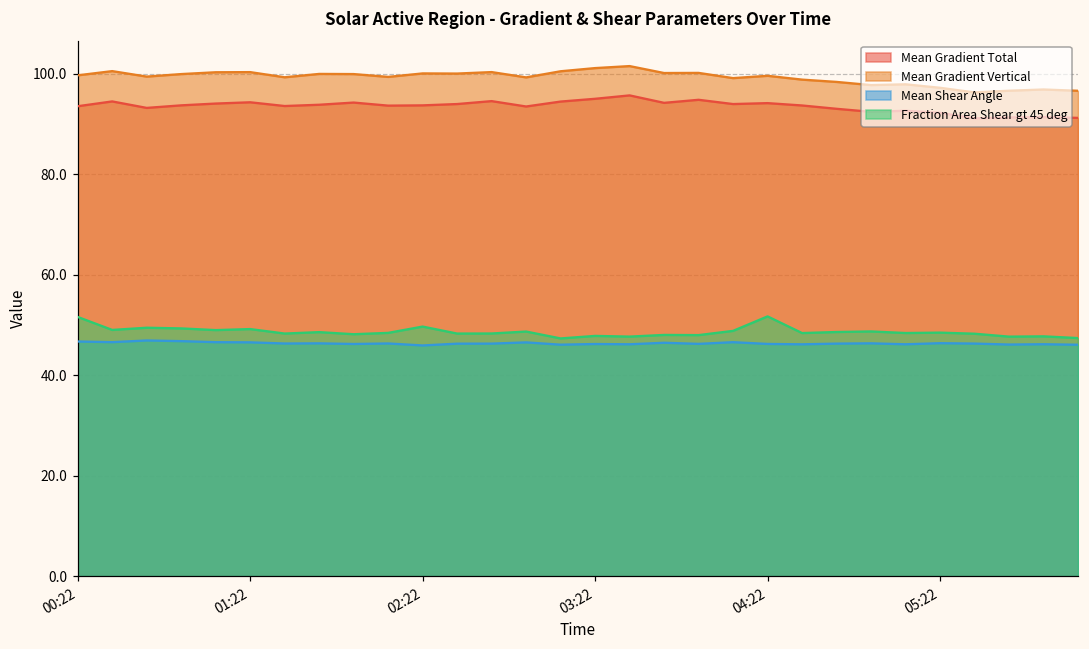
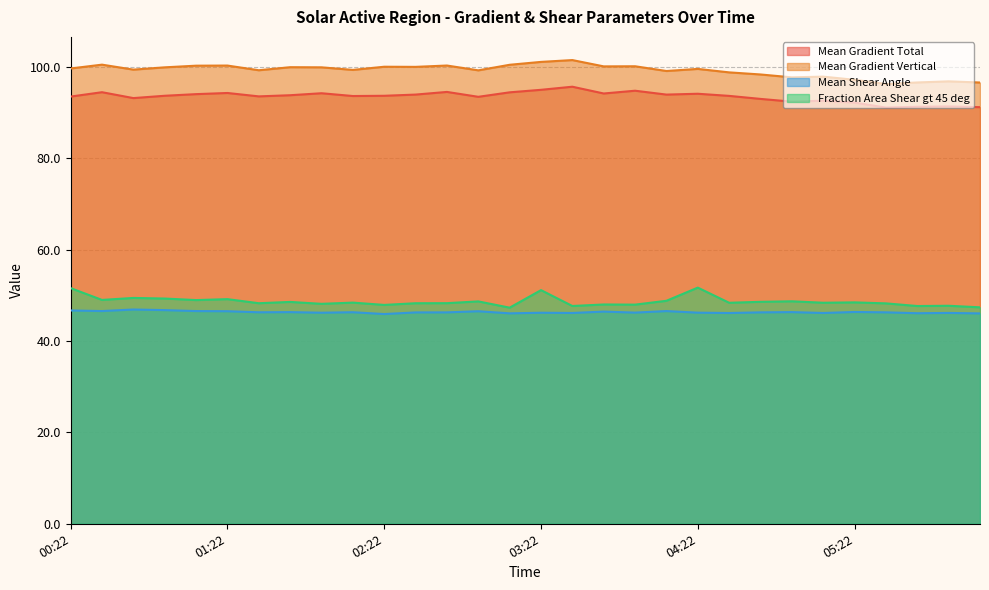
Fraction Area Shear gt 45 deg, 02:22: 50 -> 48
Fraction Area Shear gt 45 deg, 03:22: 48 -> 51
